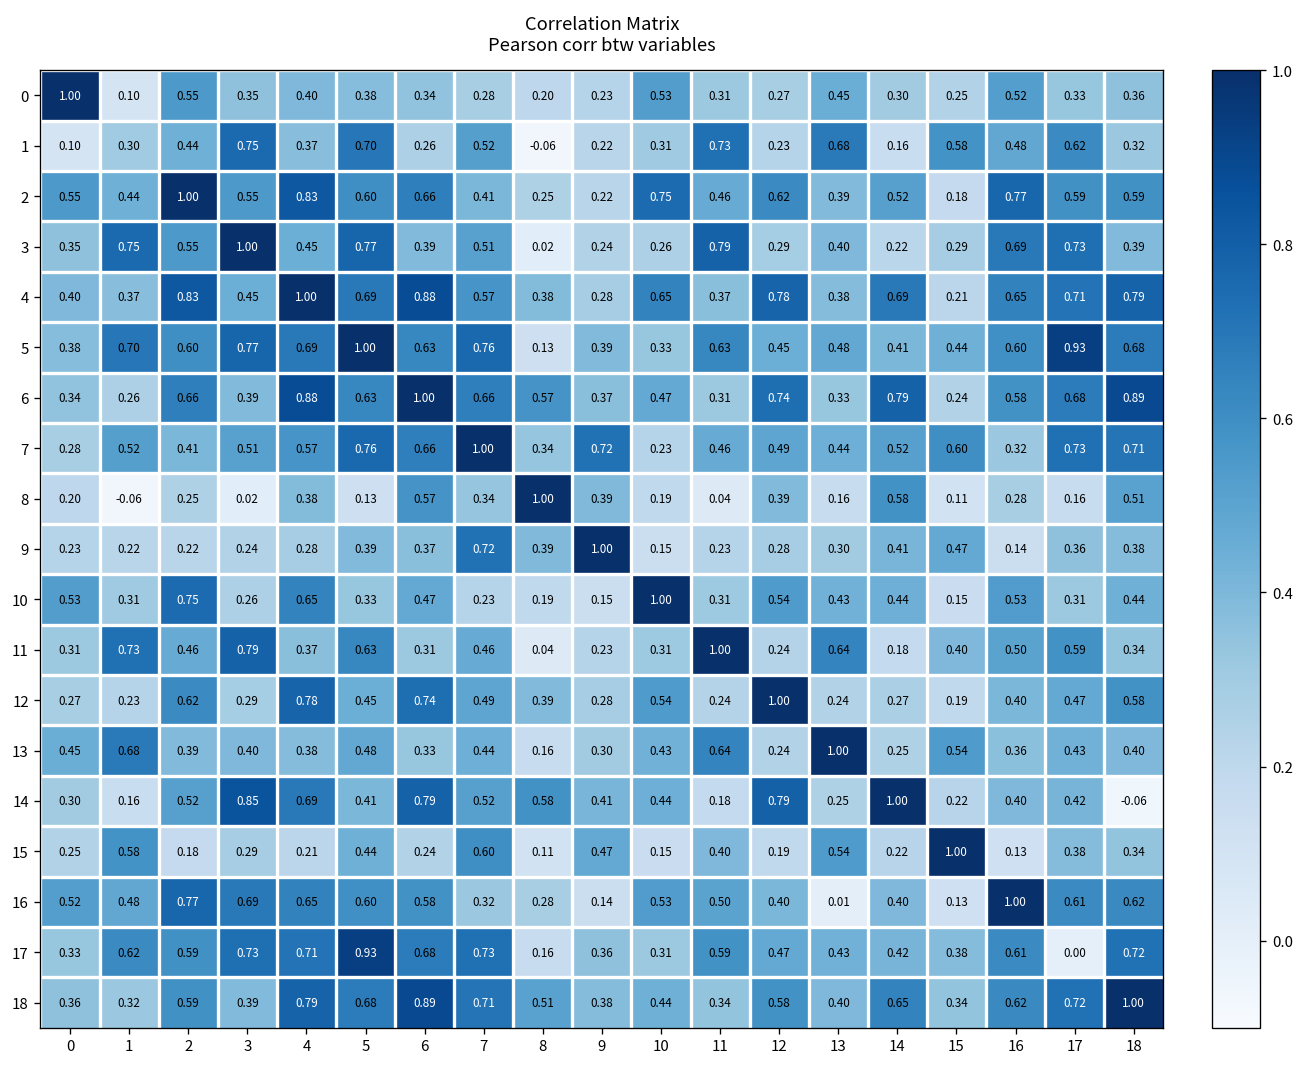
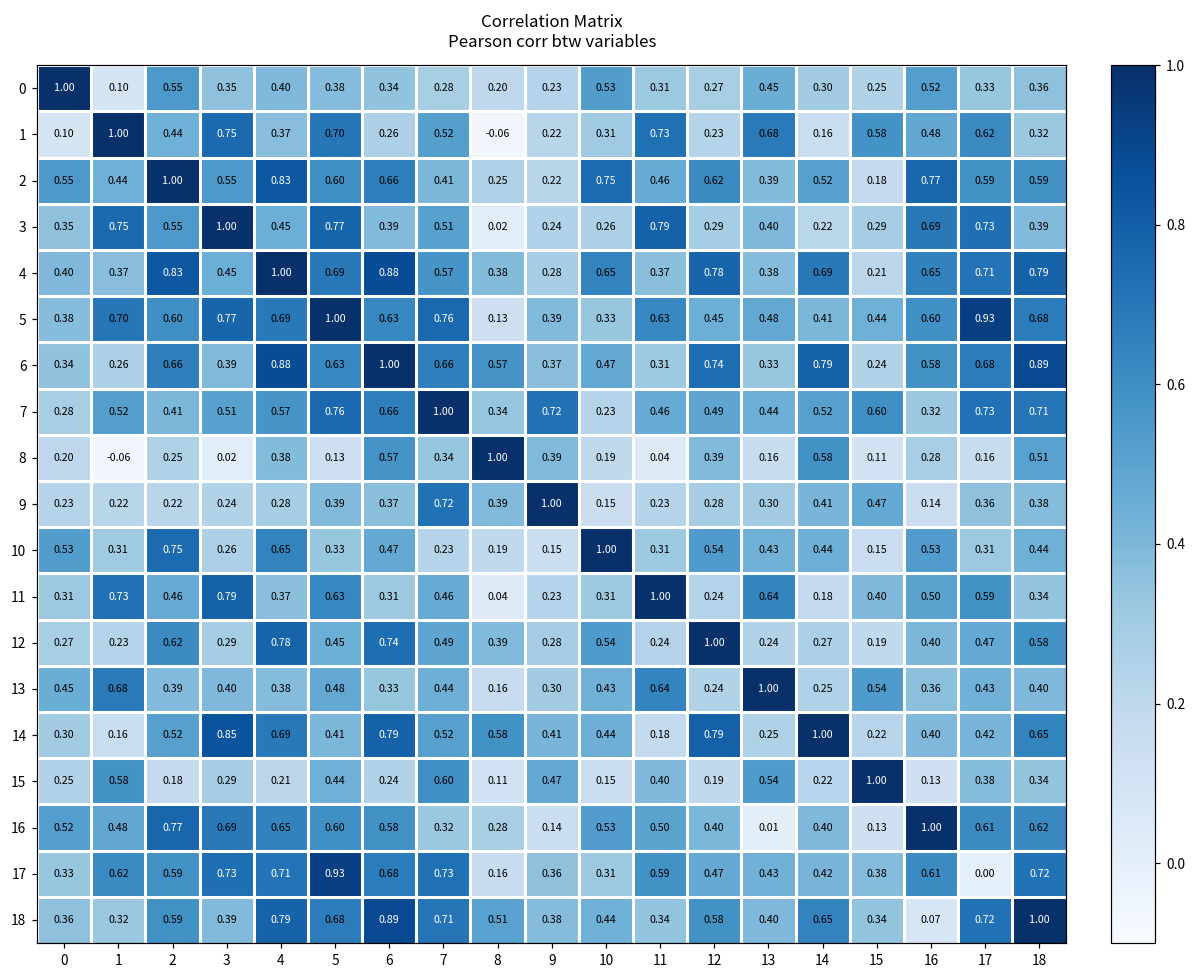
1, 1: 0.30 -> 1.00
14, 18: -0.06 -> 0.65
18, 16: 0.62 -> 0.07
